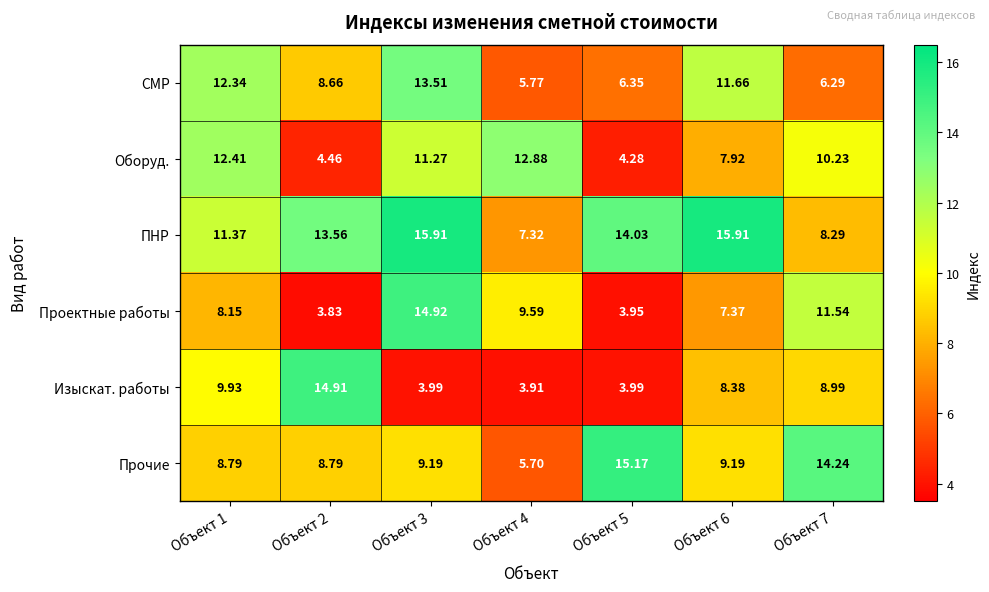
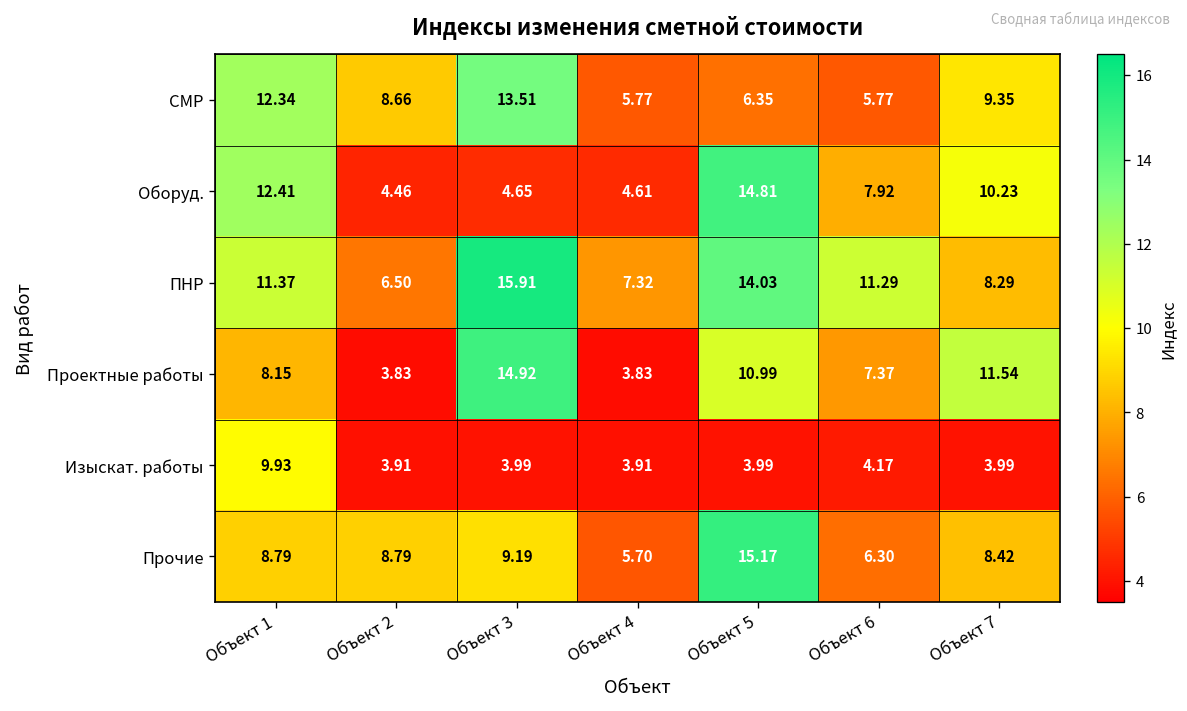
СМР, Объект 6: 11.66 -> 5.77
СМР, Объект 7: 6.29 -> 9.35
Оборуд., Объект 3: 11.27 -> 4.65
Оборуд., Объект 4: 12.88 -> 4.61
Оборуд., Объект 5: 4.28 -> 14.81
ПНР, Объект 2: 13.56 -> 6.50
ПНР, Объект 6: 15.91 -> 11.29
Проектные работы, Объект 4: 9.59 -> 3.83
Проектные работы, Объект 5: 3.95 -> 10.99
Изыскат. работы, Объект 2: 14.91 -> 3.91
Изыскат. работы, Объект 6: 8.38 -> 4.17
Изыскат. работы, Объект 7: 8.99 -> 3.99
Прочие, Объект 6: 9.19 -> 6.30
Прочие, Объект 7: 14.24 -> 8.42
